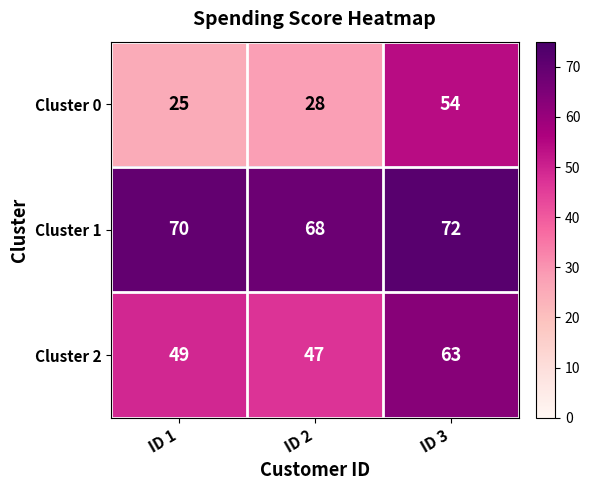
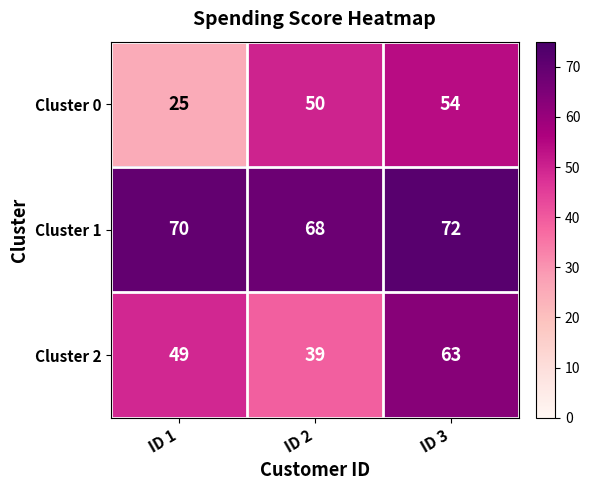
Cluster 0, ID 2: 28 -> 50
Cluster 2, ID 2: 47 -> 39
